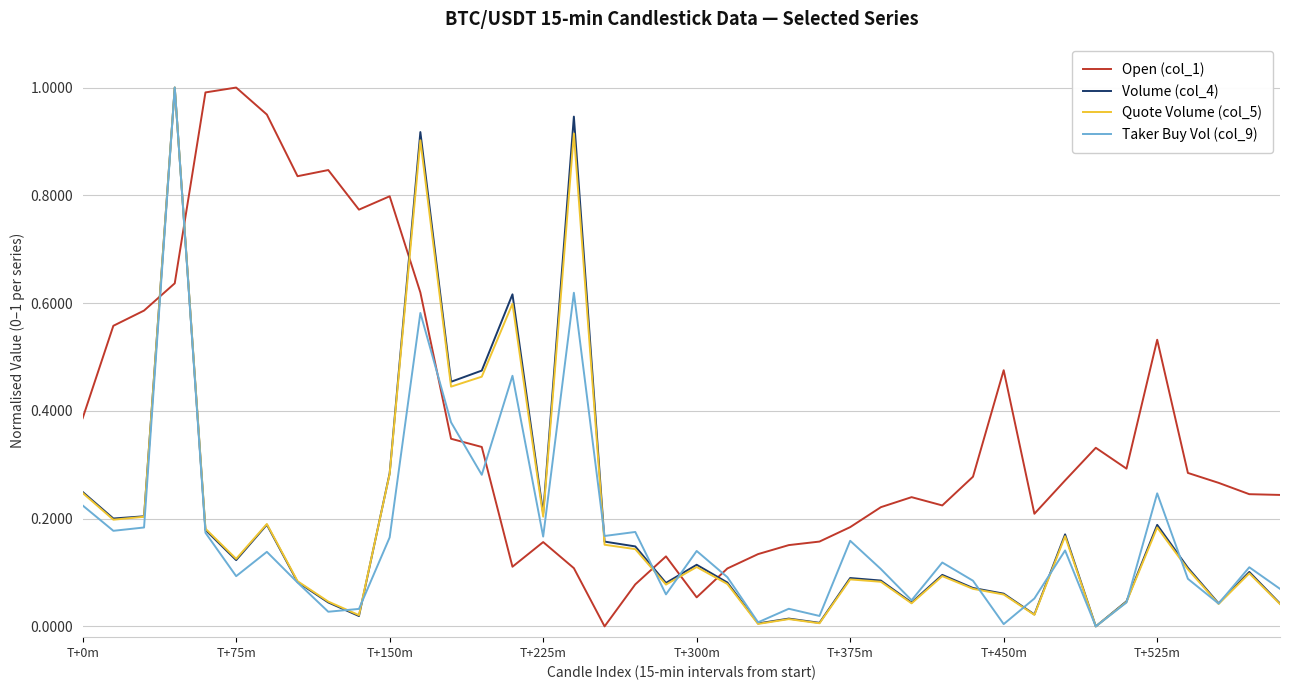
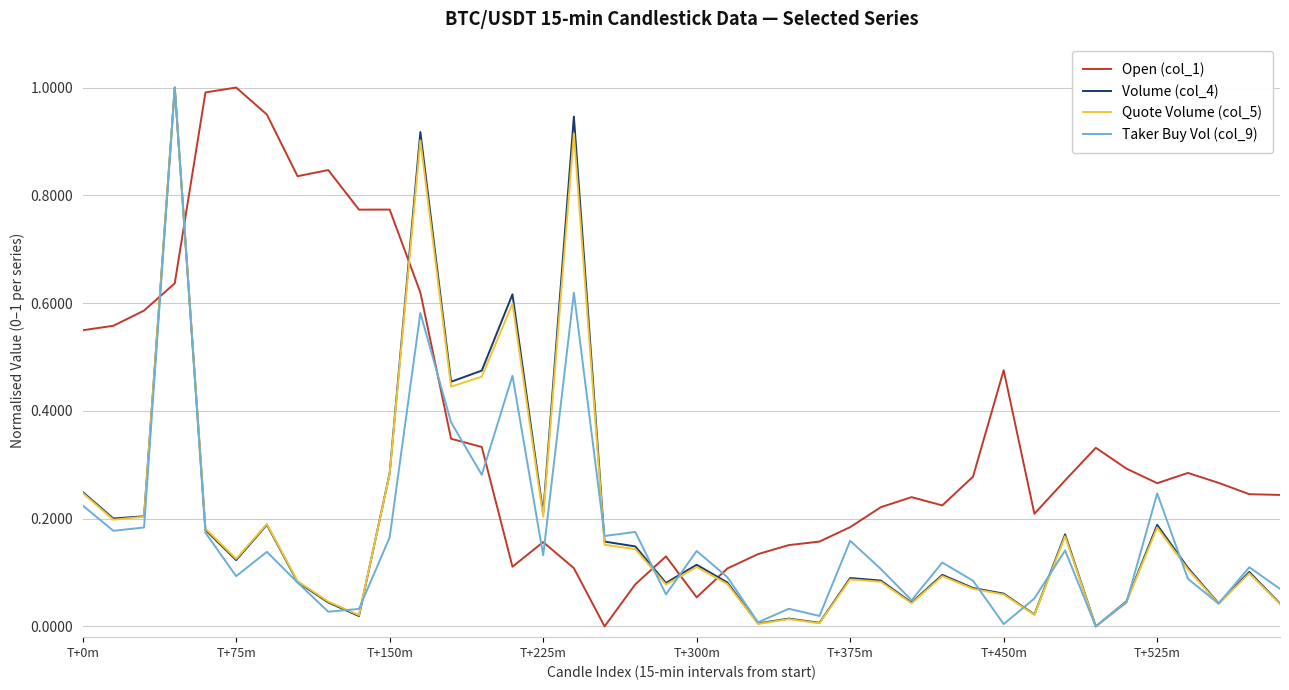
Open (col_1), T+0m: 0.39 -> 0.55
Open (col_1), T+150m: 0.80 -> 0.77
Taker Buy Vol (col_9), T+225m: 0.17 -> 0.13
Open (col_1), T+525m: 0.53 -> 0.27
